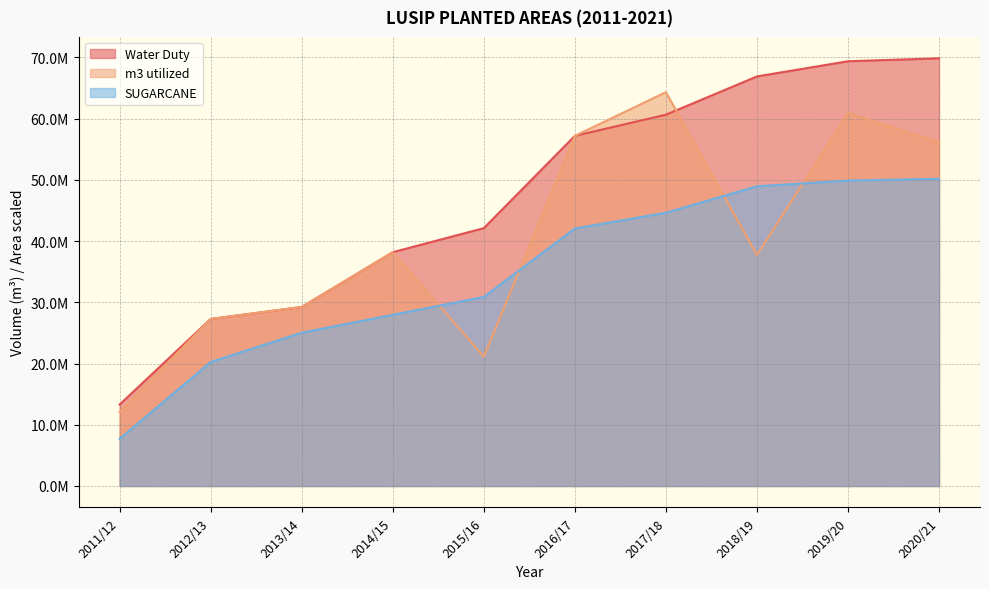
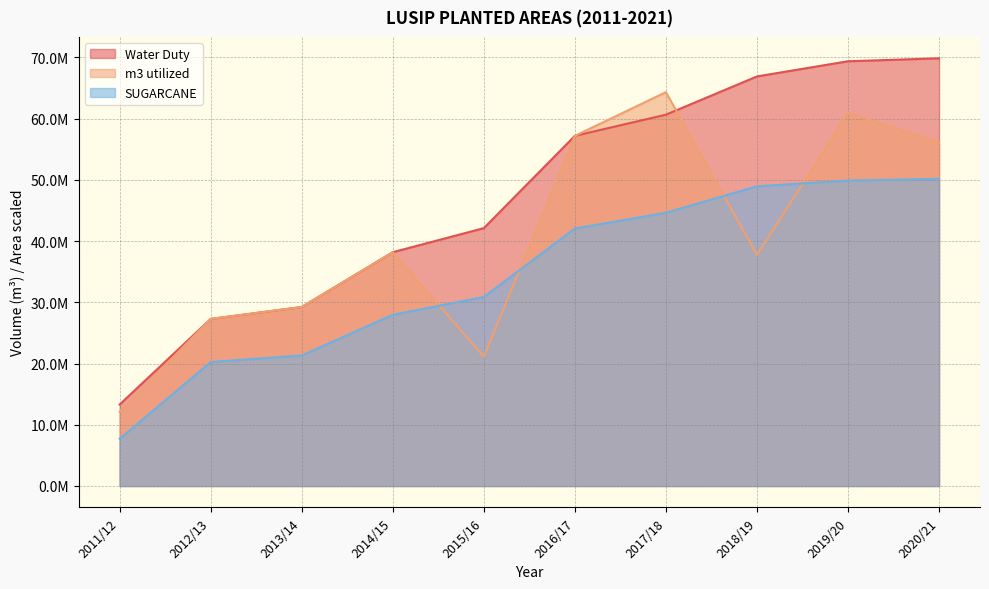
SUGARCANE, 2013/14: 25000000 -> 21000000
